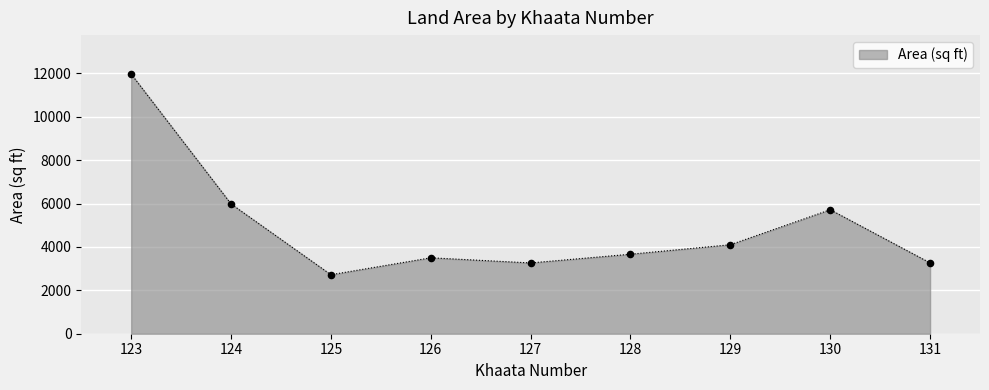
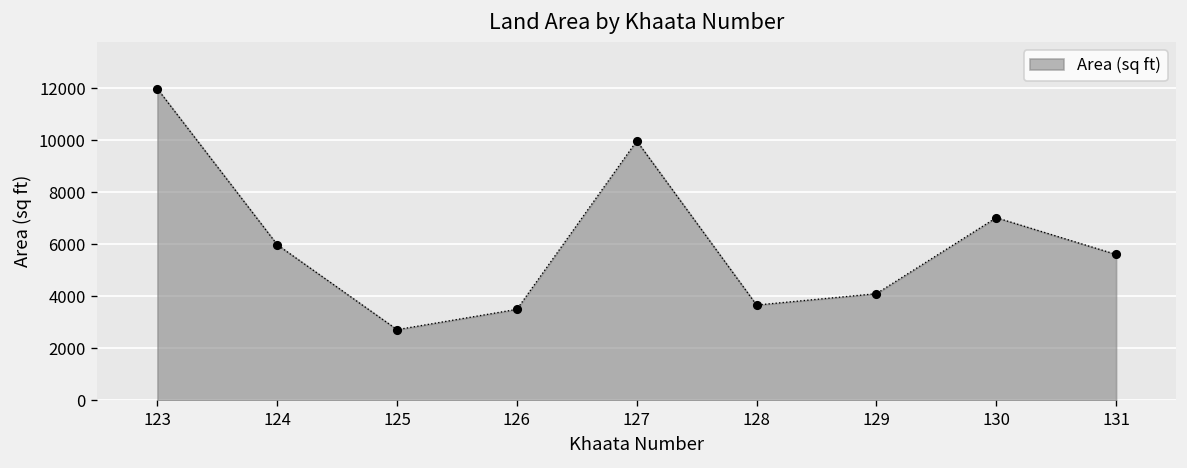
127: 3300 -> 10000
130: 5700 -> 7000
131: 3300 -> 5600
